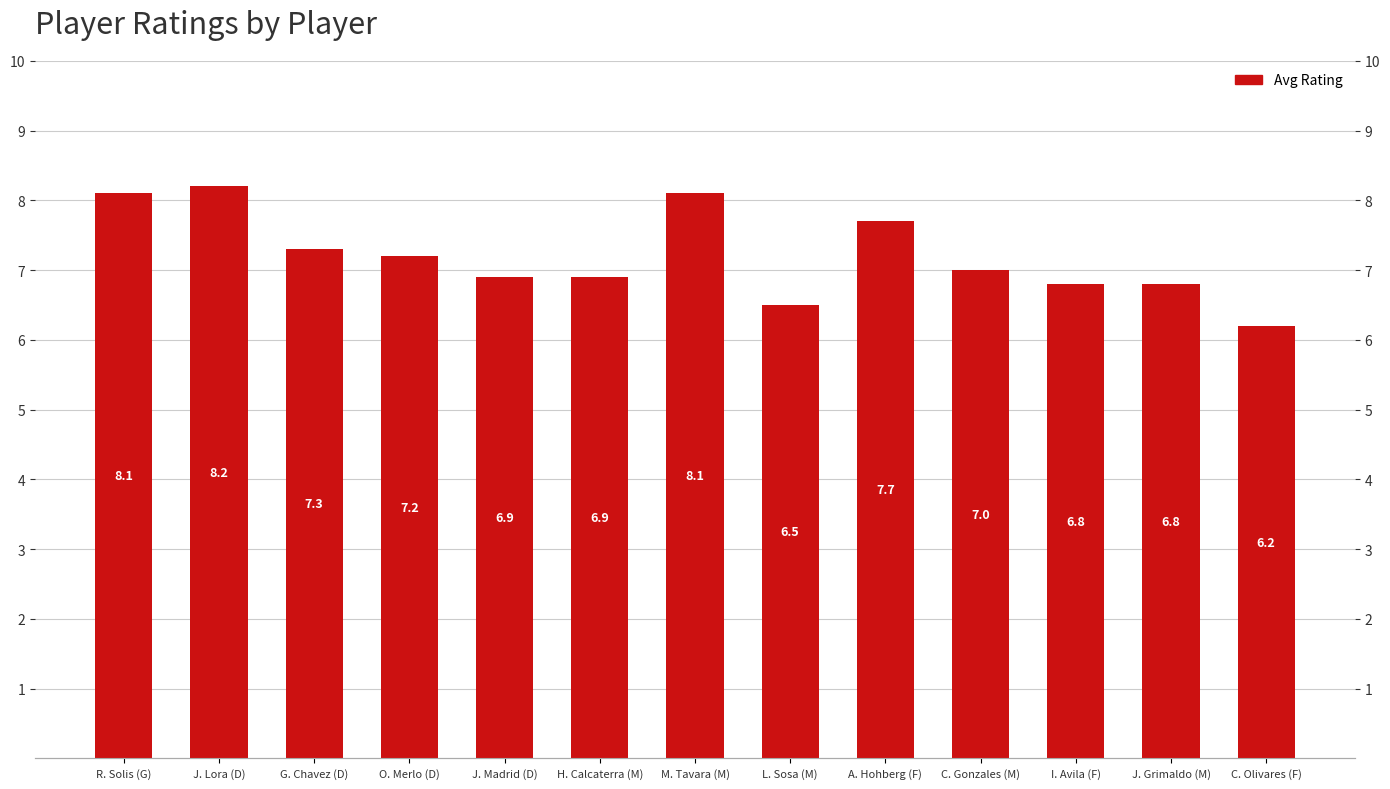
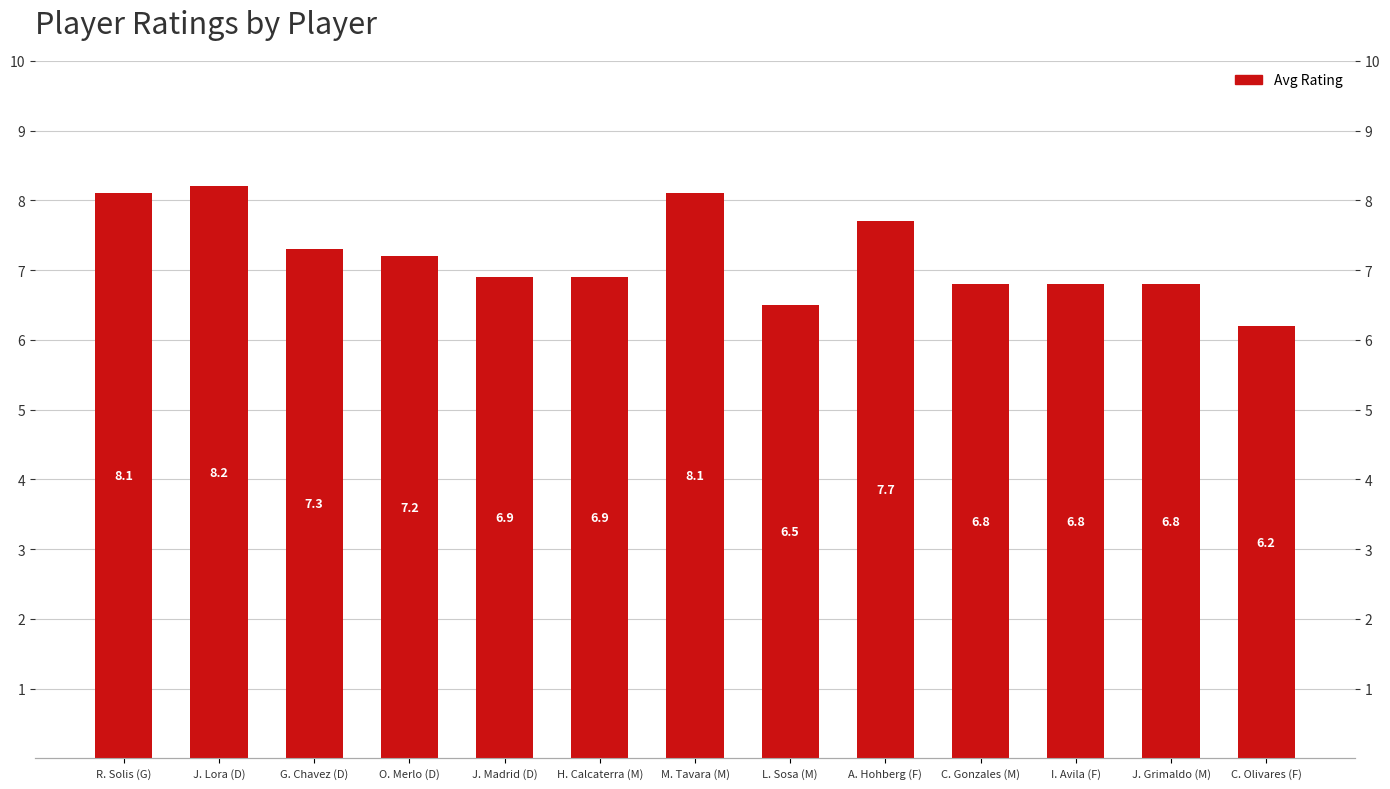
C. Gonzales (M): 7.0 -> 6.8
